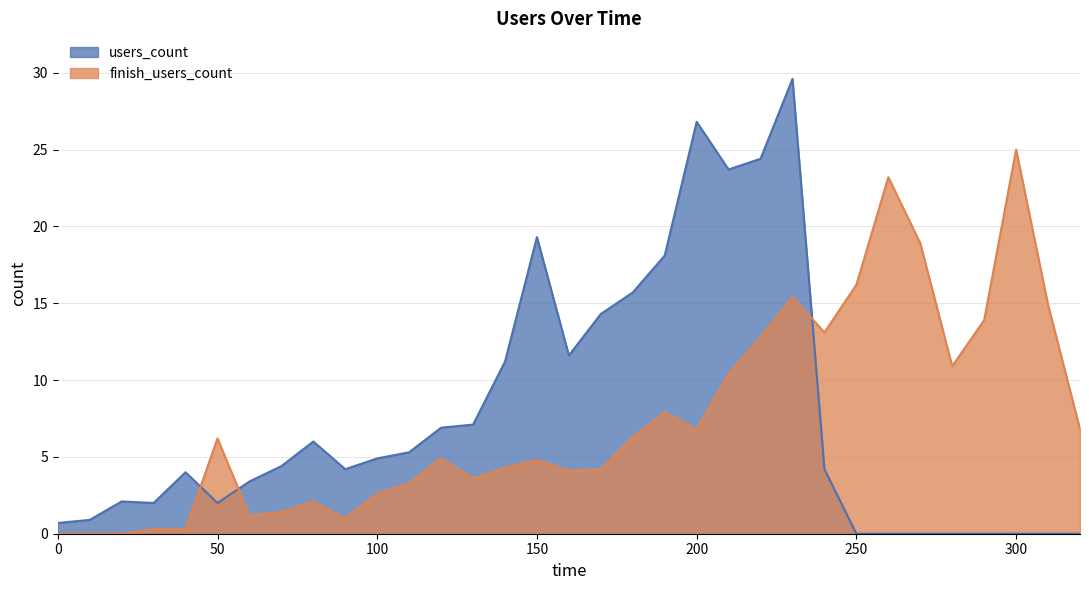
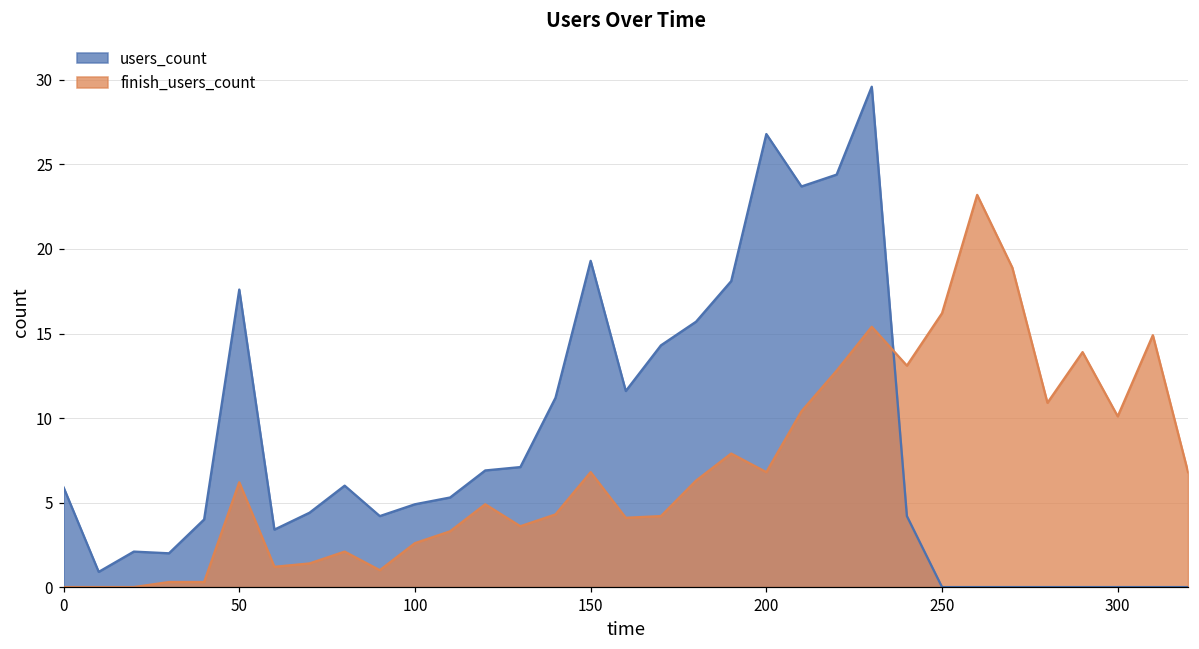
users_count, 0: 0.7 -> 5.9
users_count, 50: 2.0 -> 17.6
finish_users_count, 150: 4.8 -> 6.8
finish_users_count, 300: 25.0 -> 10.1
